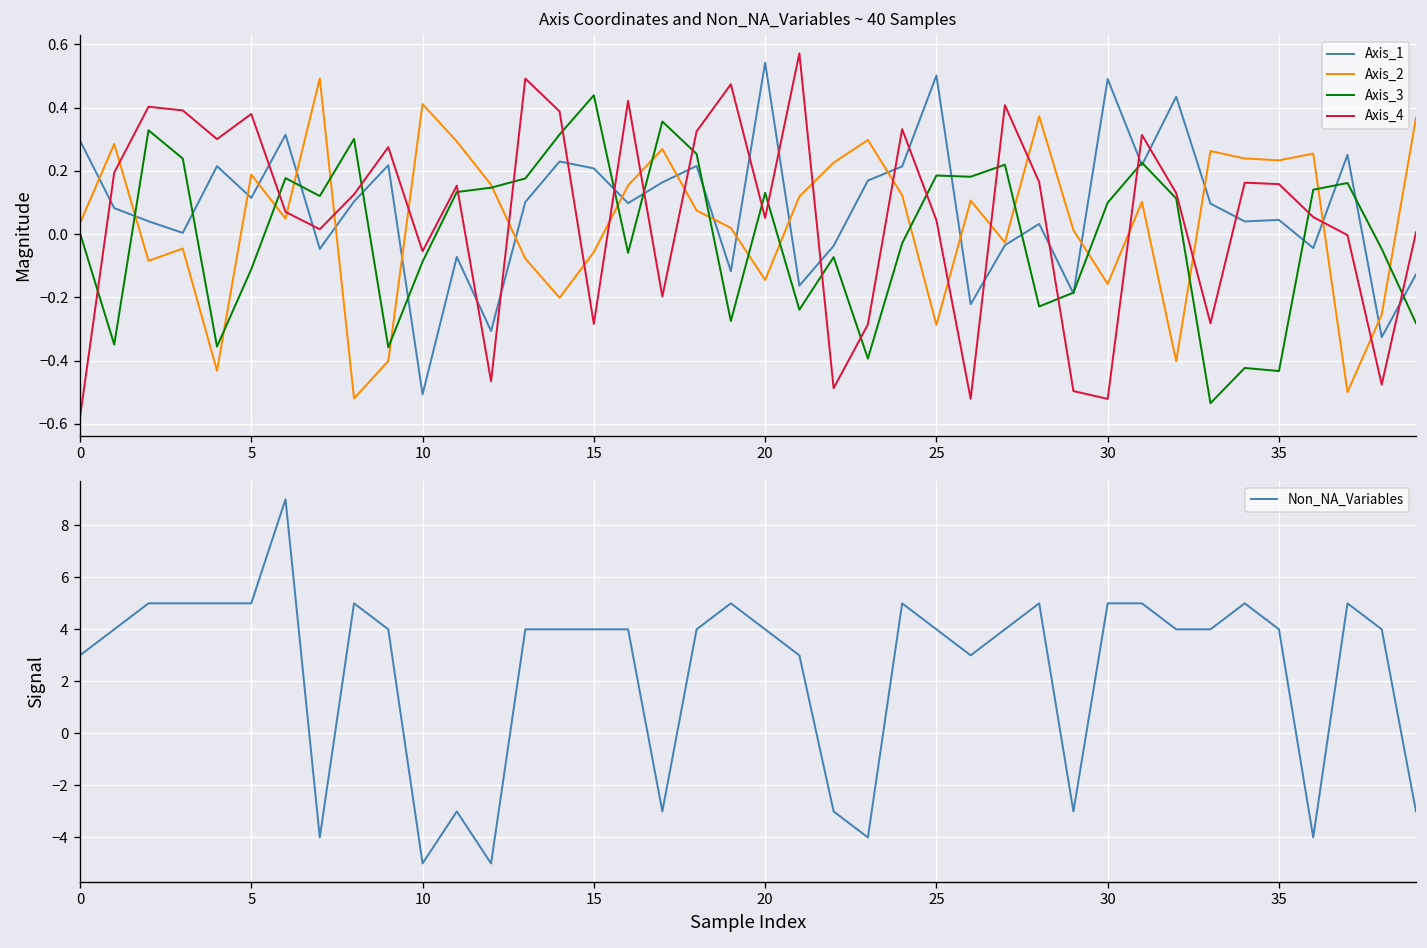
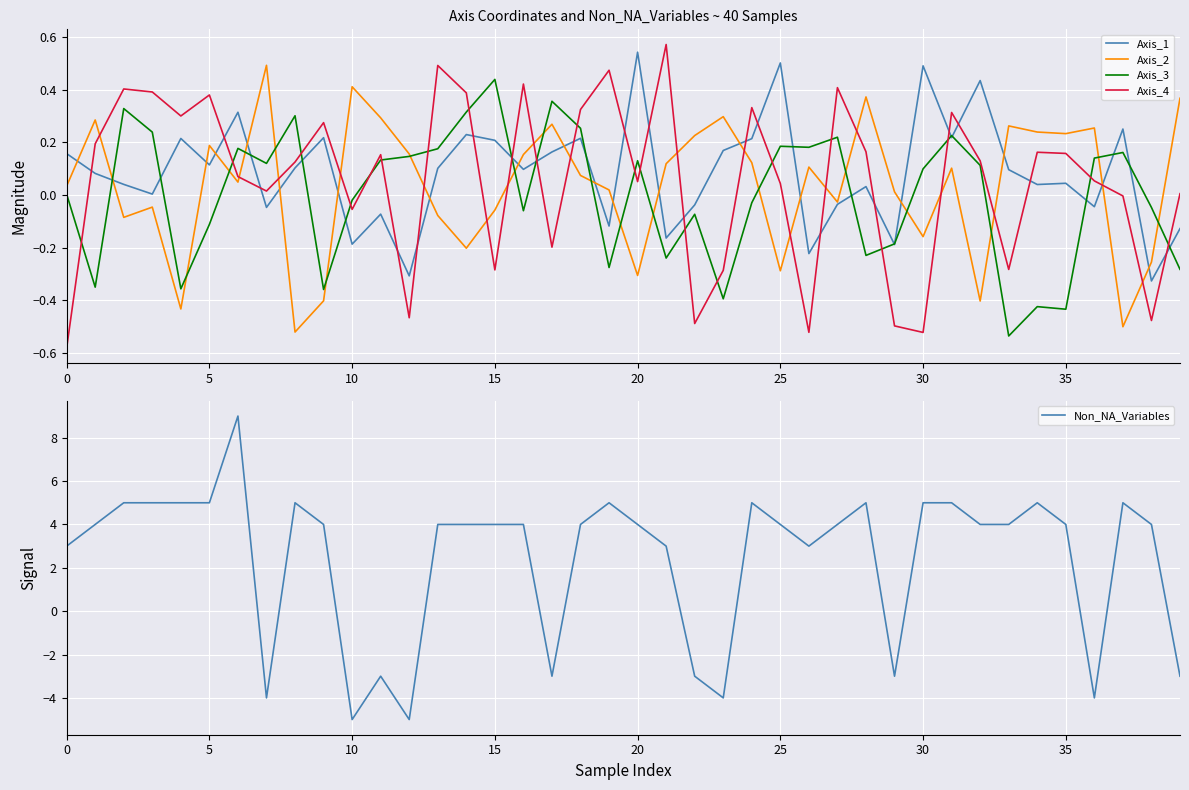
Axis Coordinates and Non_NA_Variables ~ 40 Samples, Axis_1, 0: 0.30 -> 0.16
Axis Coordinates and Non_NA_Variables ~ 40 Samples, Axis_1, 10: -0.51 -> -0.19
Axis Coordinates and Non_NA_Variables ~ 40 Samples, Axis_3, 10: -0.09 -> -0.02
Axis Coordinates and Non_NA_Variables ~ 40 Samples, Axis_2, 20: -0.14 -> -0.30
